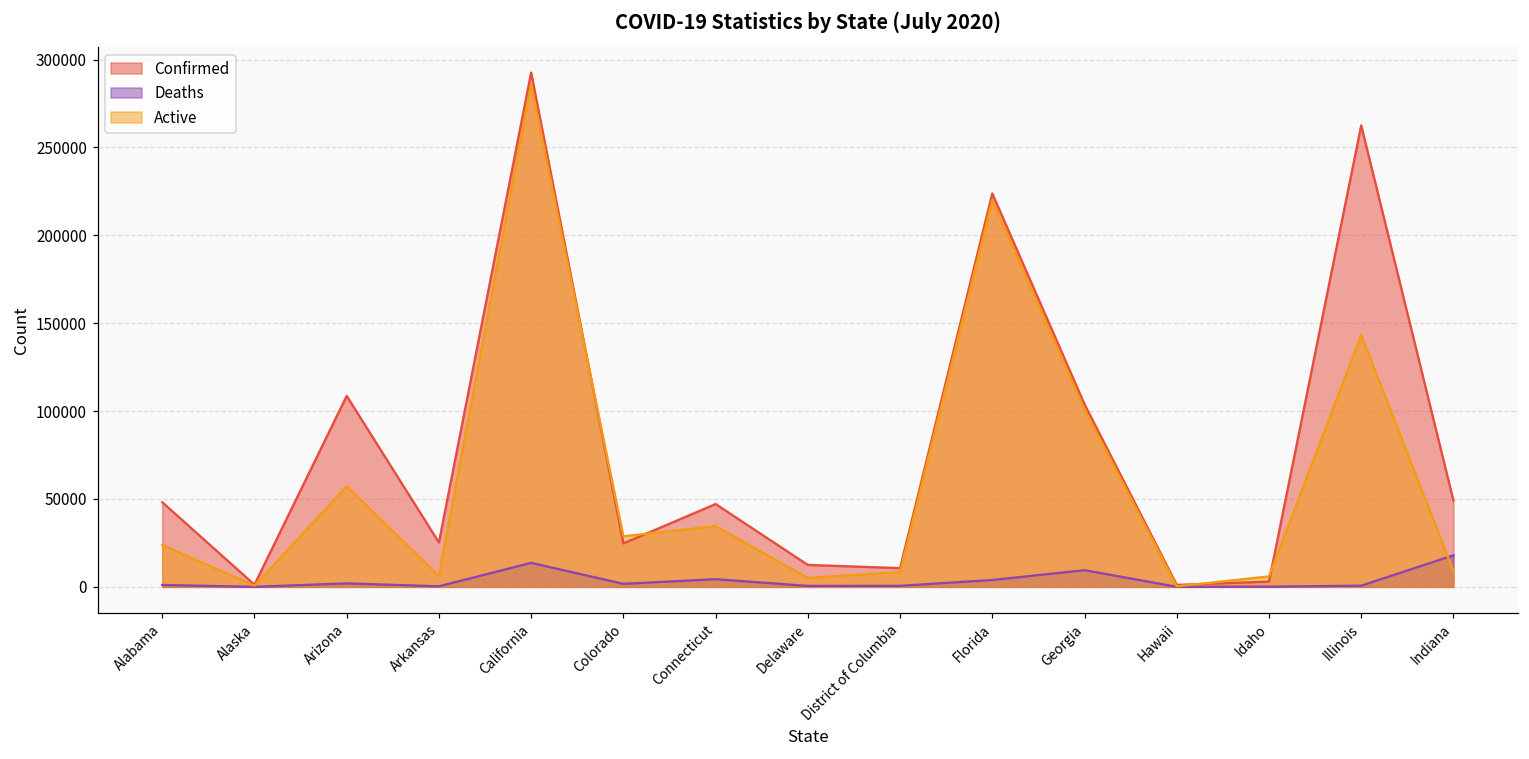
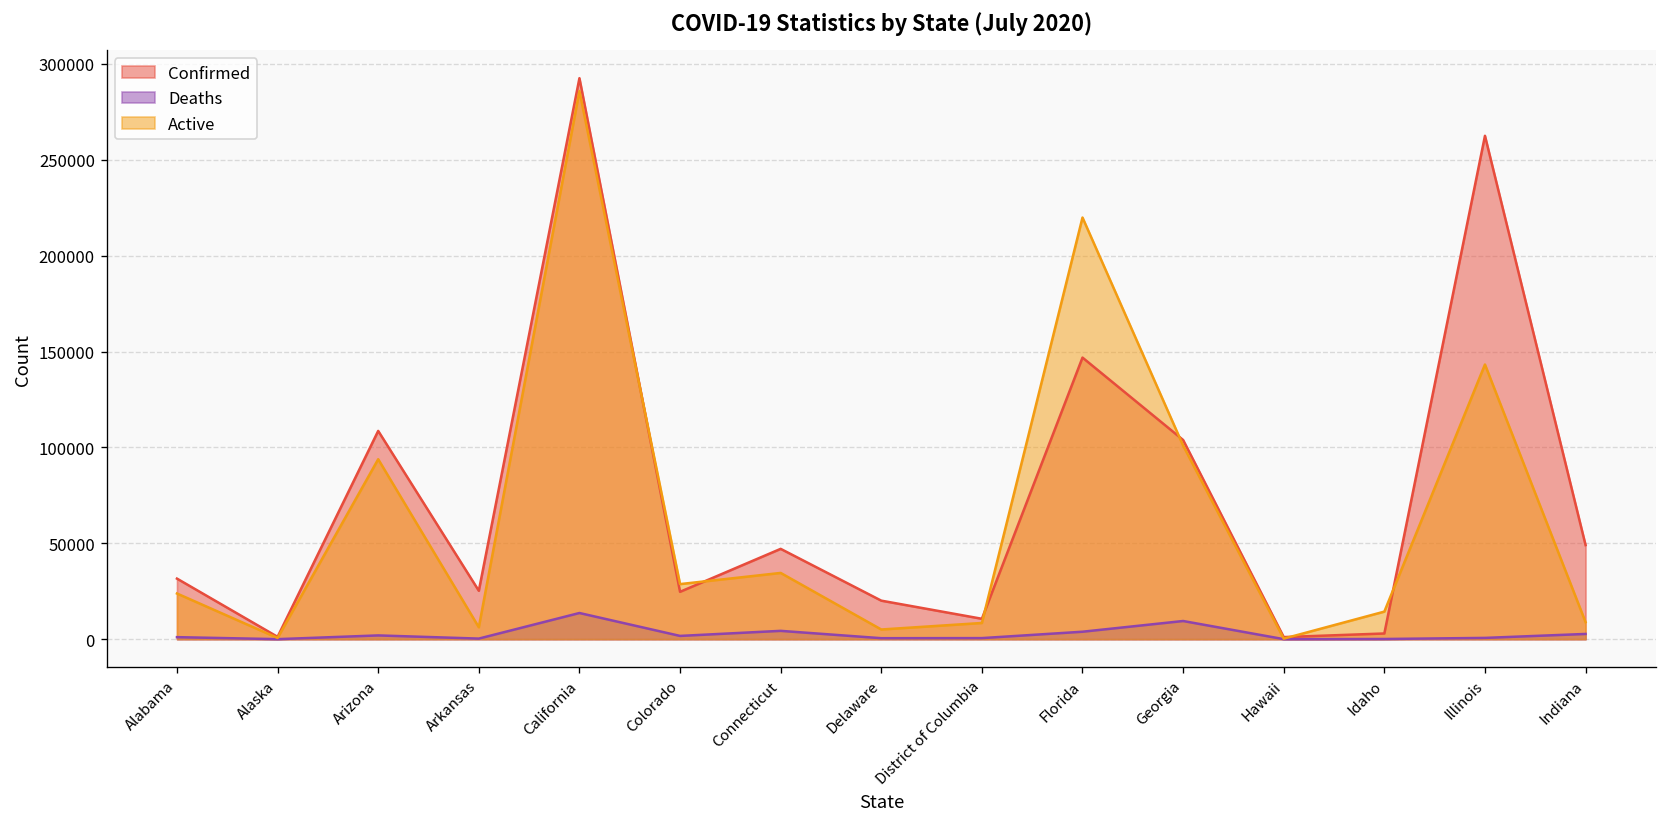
Confirmed, Alabama: 48000 -> 32000
Active, Arizona: 57000 -> 94000
Confirmed, Delaware: 12000 -> 20000
Confirmed, Florida: 224000 -> 147000
Active, Idaho: 6000 -> 14000
Deaths, Indiana: 18000 -> 3000
